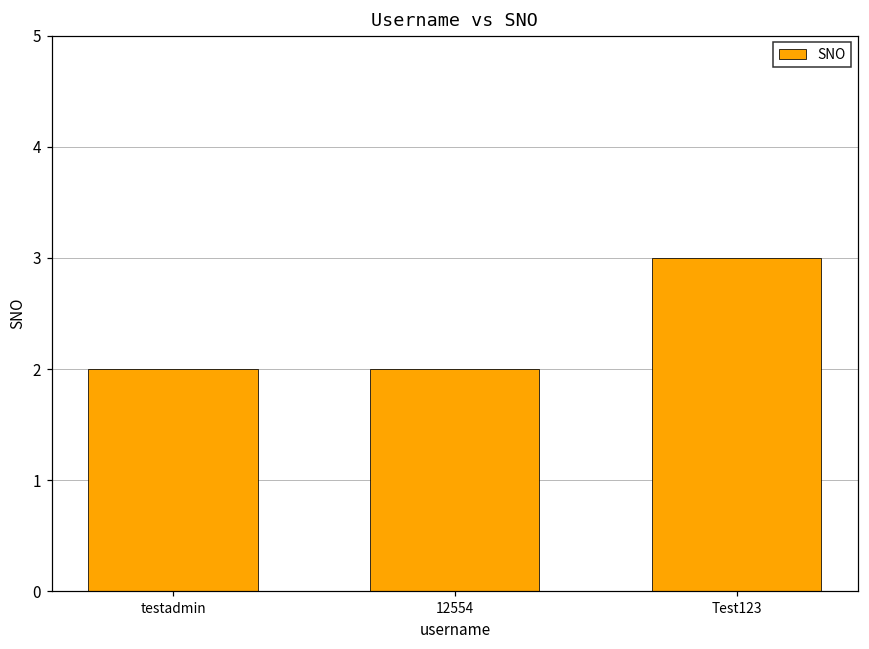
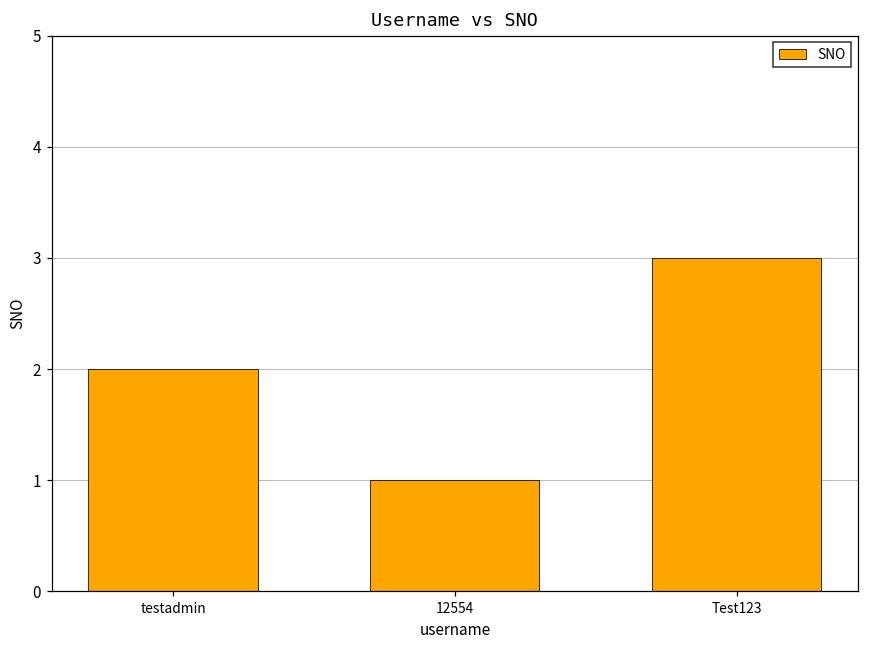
12554: 2 -> 1
